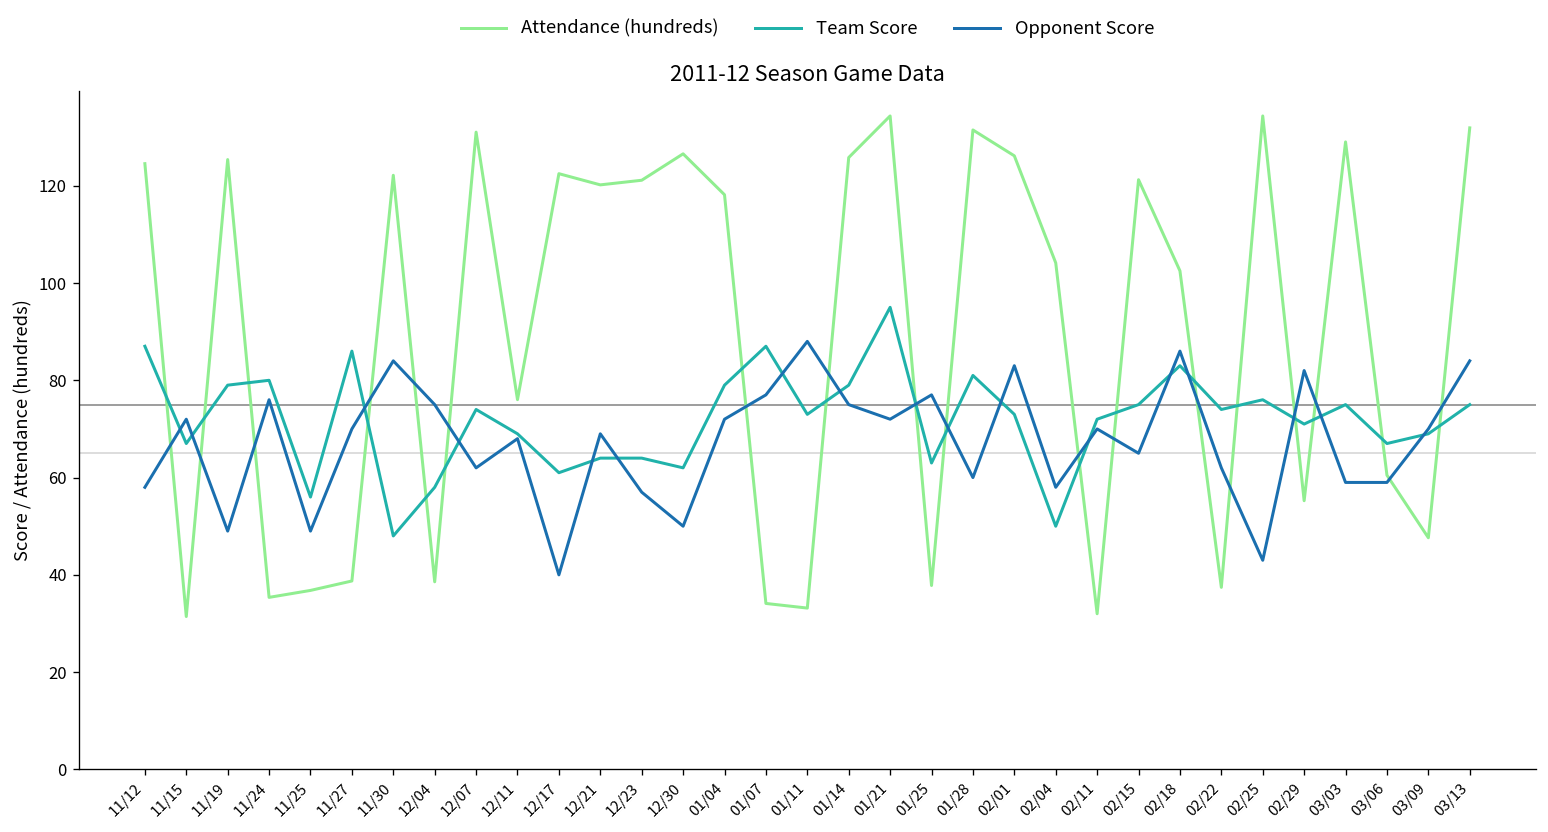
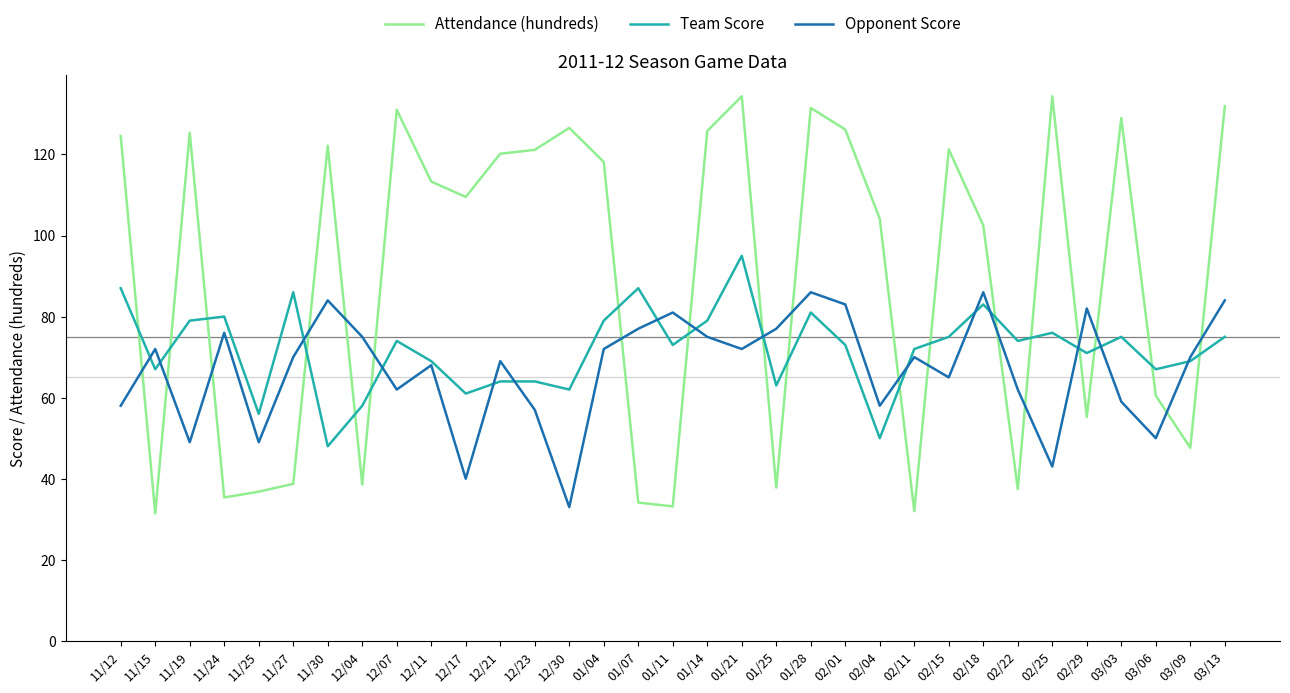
Attendance (hundreds), 12/11: 76 -> 113
Attendance (hundreds), 12/17: 122 -> 110
Opponent Score, 12/30: 50 -> 33
Opponent Score, 01/11: 88 -> 81
Opponent Score, 01/28: 60 -> 86
Opponent Score, 03/06: 59 -> 50
